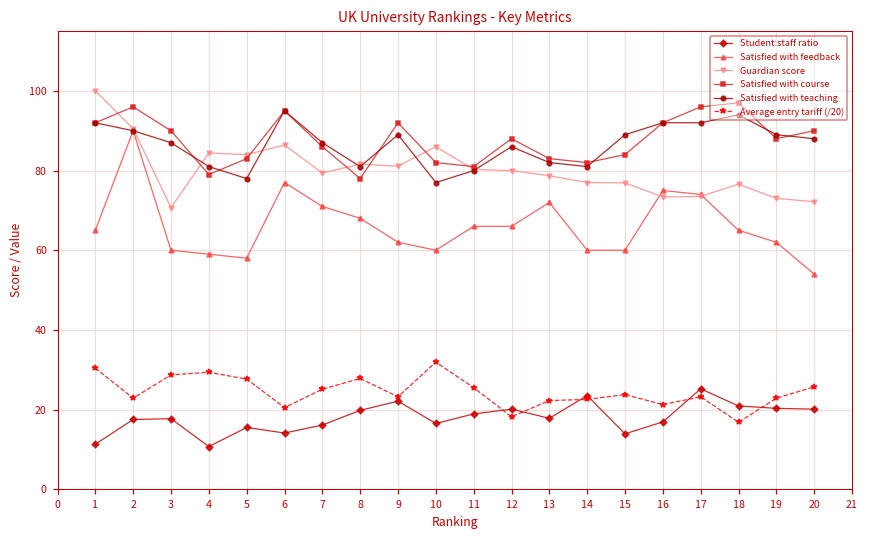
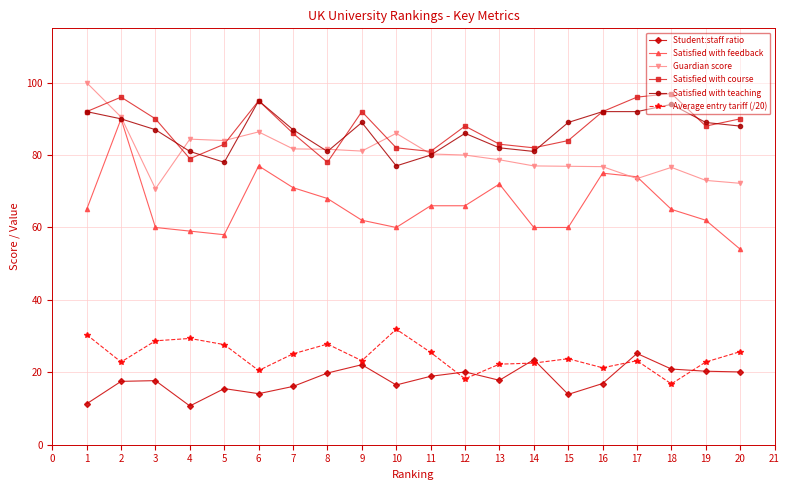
Guardian score, 7: 79 -> 82
Guardian score, 16: 73 -> 77
